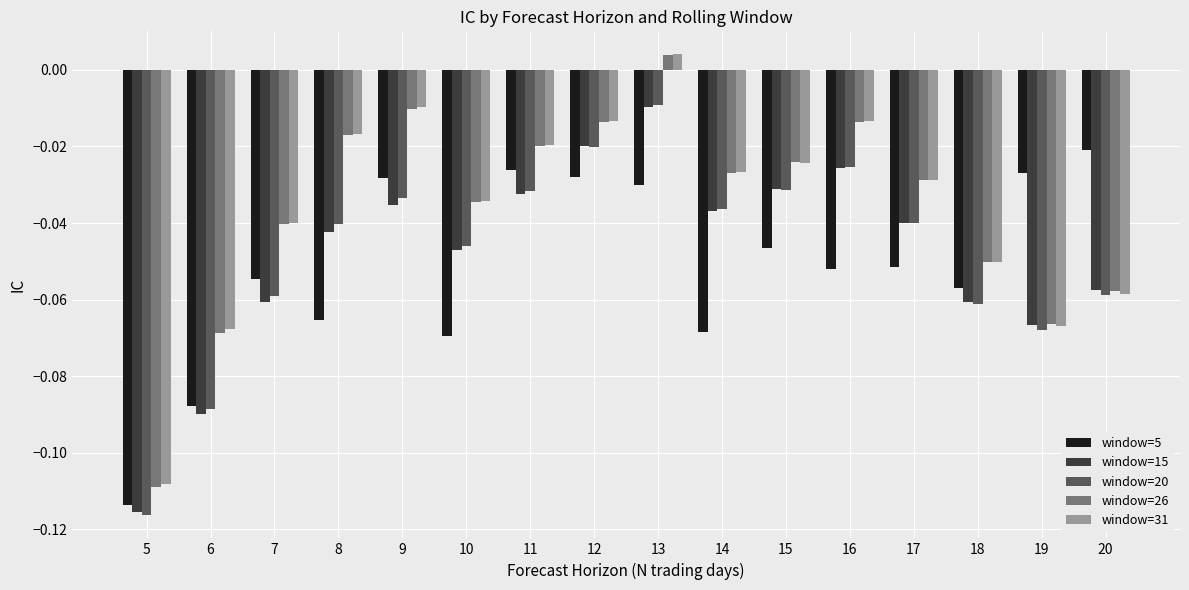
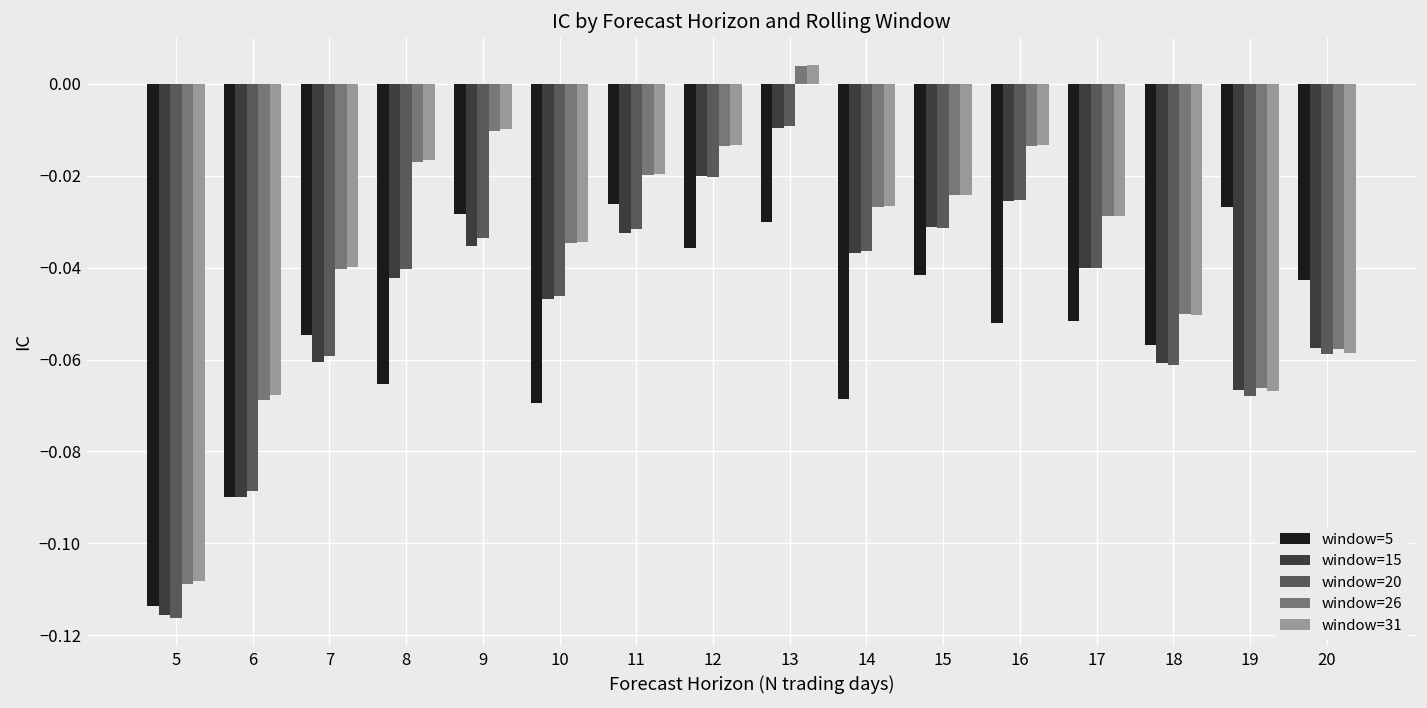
window=5, 6: -0.088 -> -0.090
window=5, 12: -0.028 -> -0.036
window=5, 15: -0.047 -> -0.042
window=5, 20: -0.021 -> -0.043
